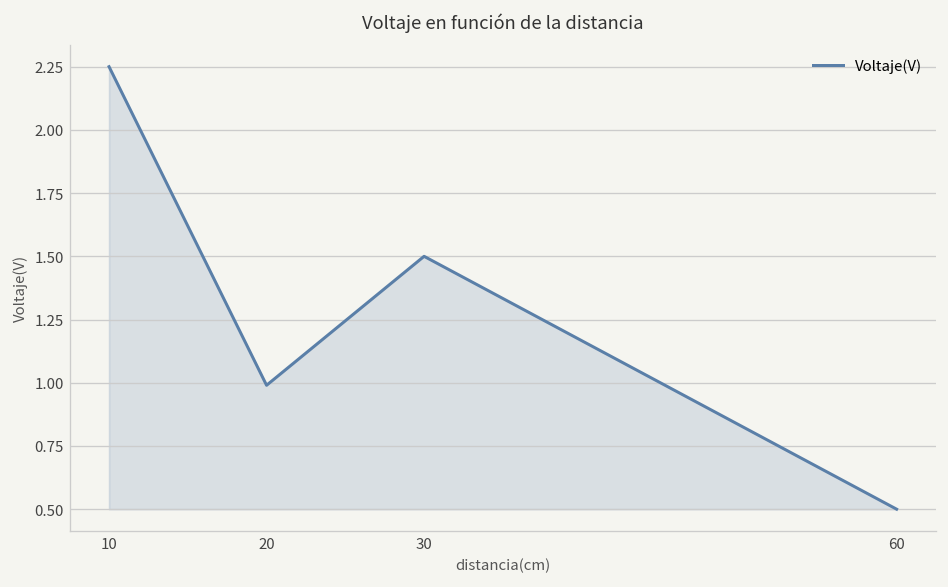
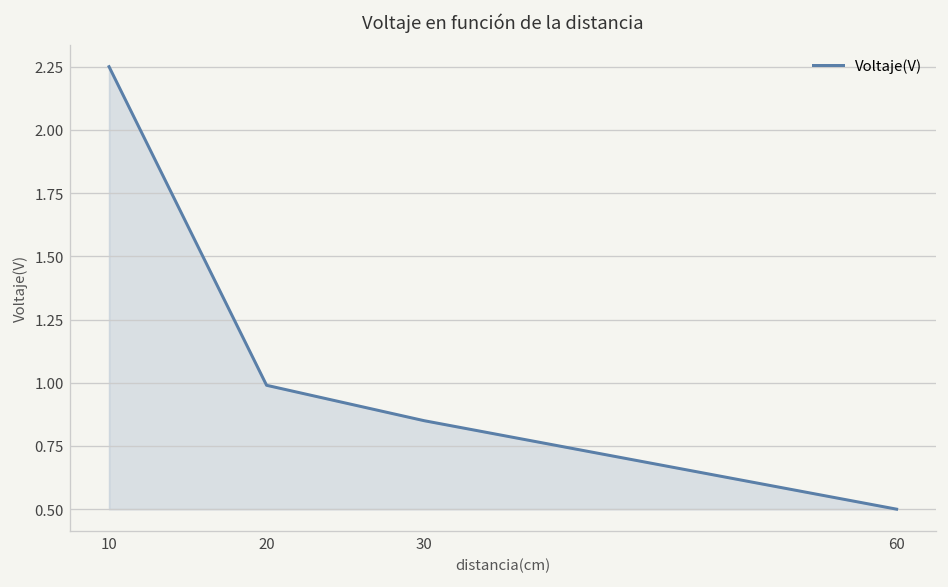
30: 1.50 -> 0.85
